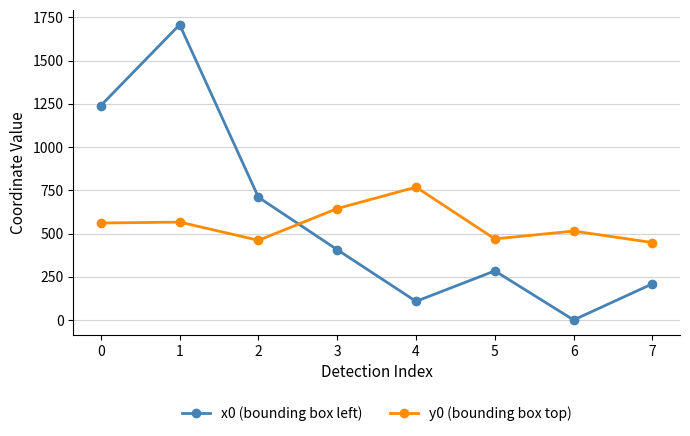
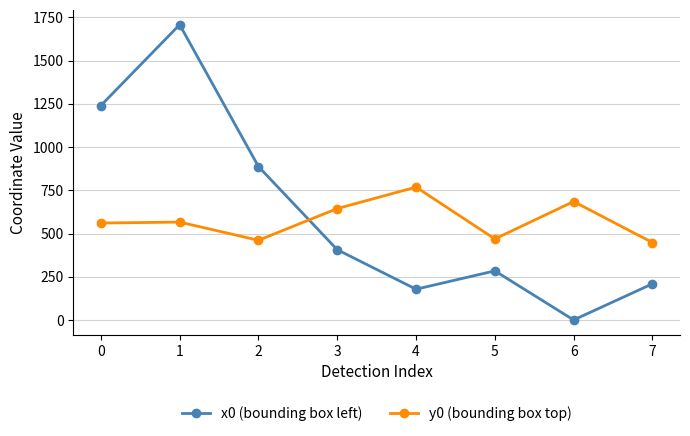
x0 (bounding box left), 2: 710 -> 890
x0 (bounding box left), 4: 110 -> 180
y0 (bounding box top), 6: 510 -> 690
